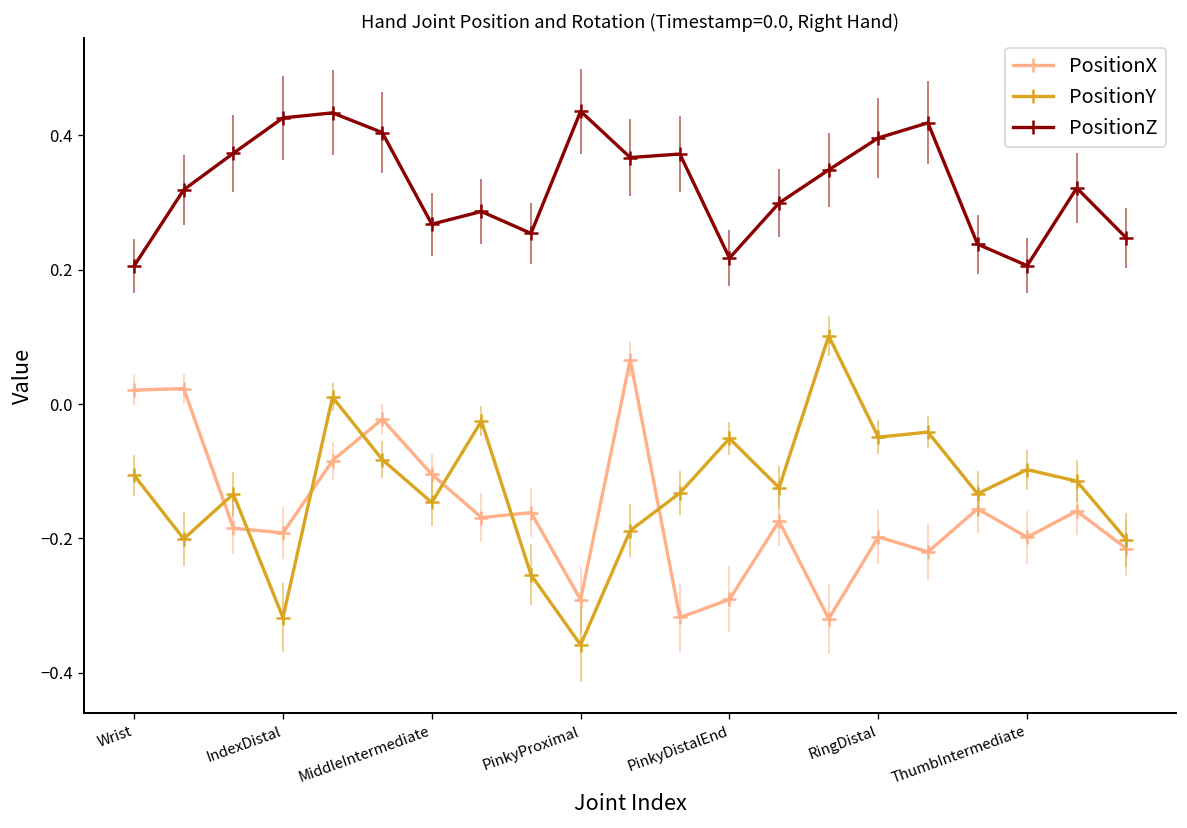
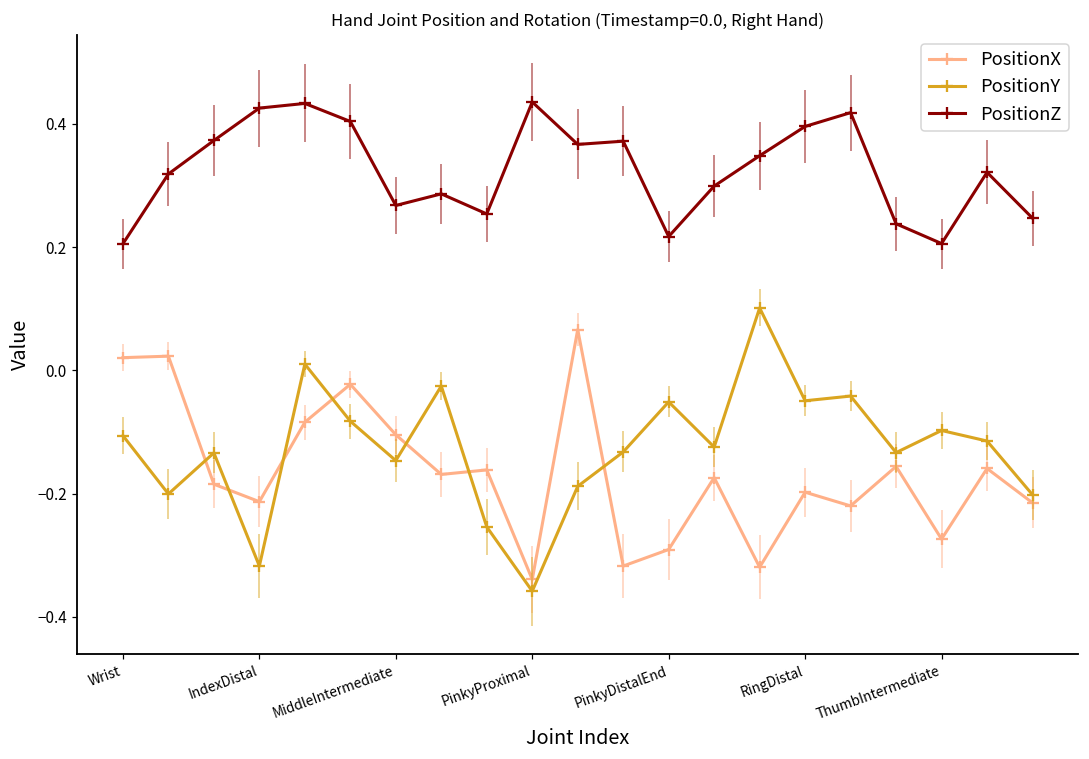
PositionX, IndexDistal: -0.19 -> -0.21
PositionX, PinkyProximal: -0.29 -> -0.34
PositionX, ThumbIntermediate: -0.20 -> -0.27
